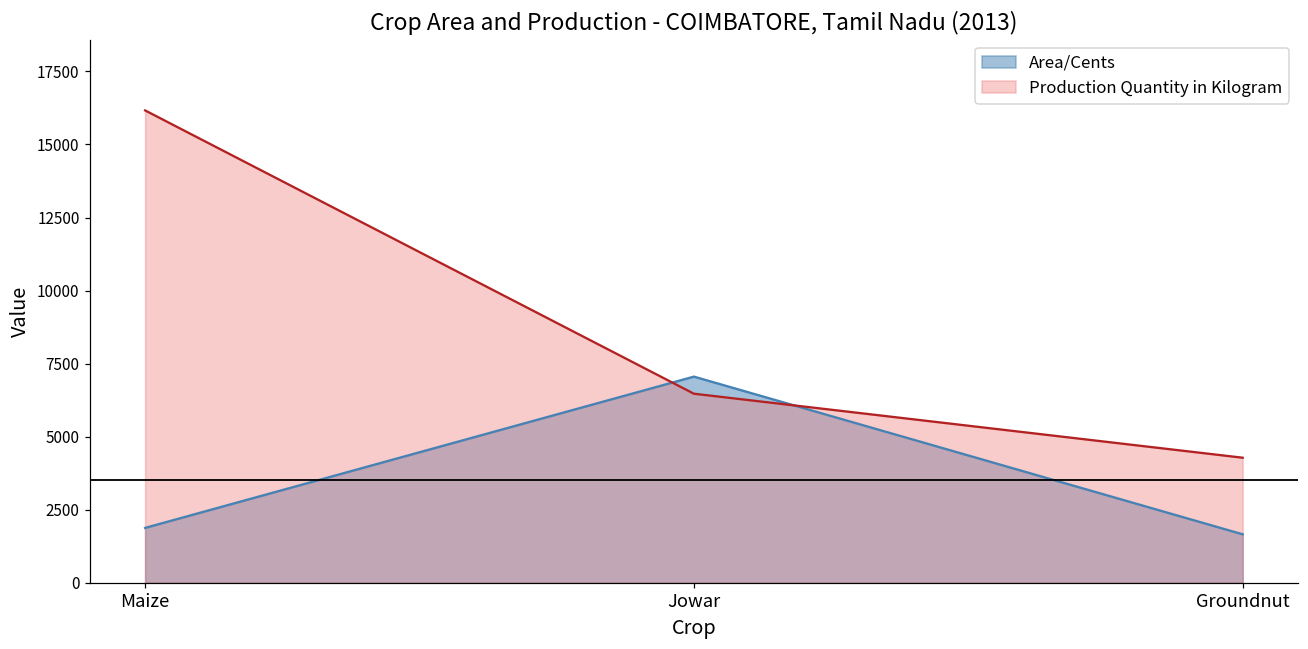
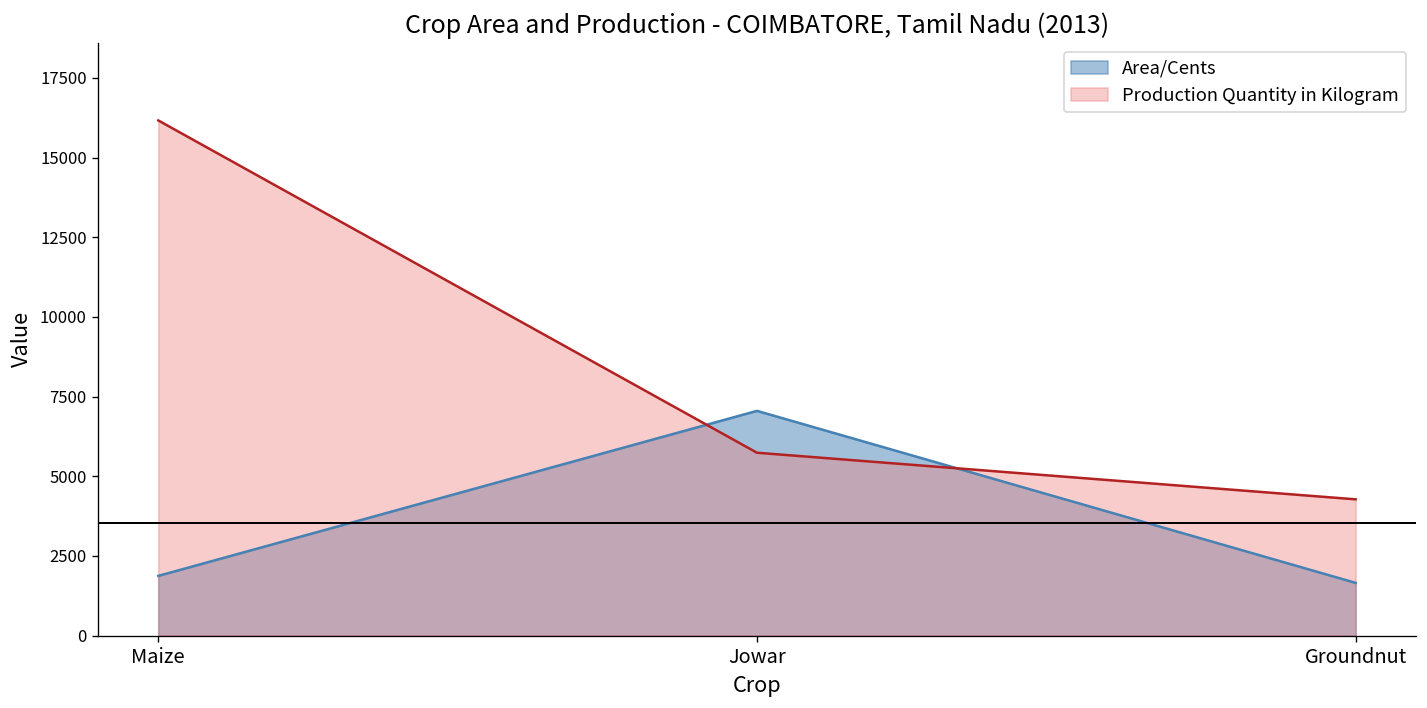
Production Quantity in Kilogram, Jowar: 6500 -> 5700
